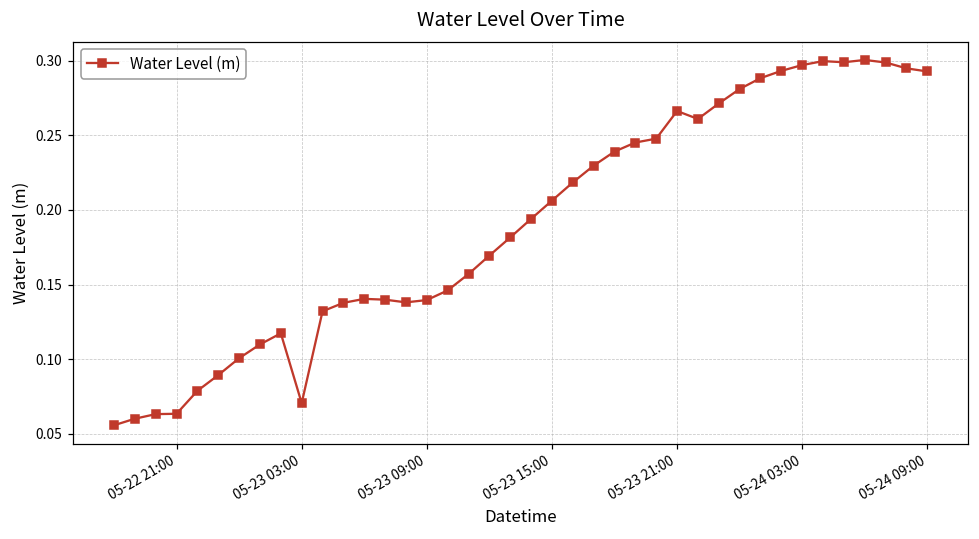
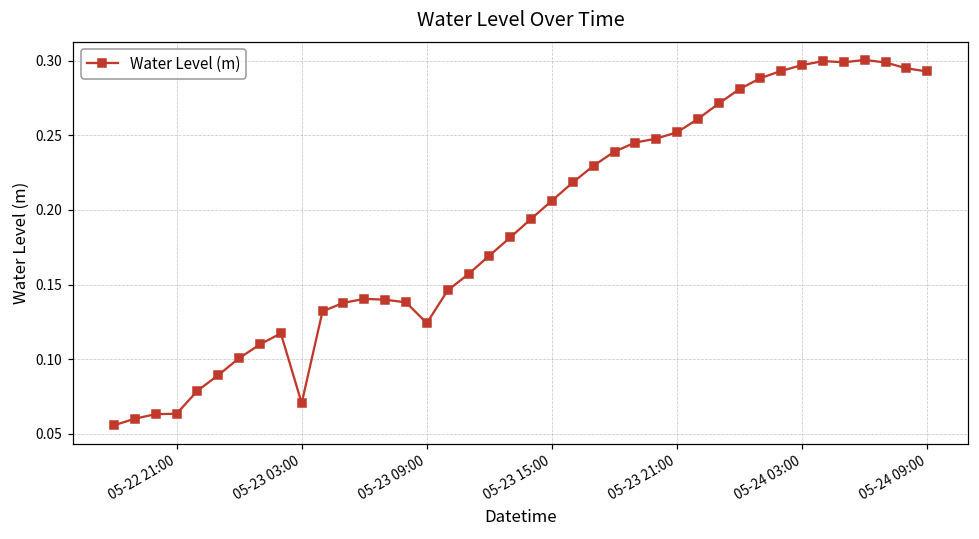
05-23 09:00: 0.140 -> 0.124
05-23 21:00: 0.266 -> 0.252
